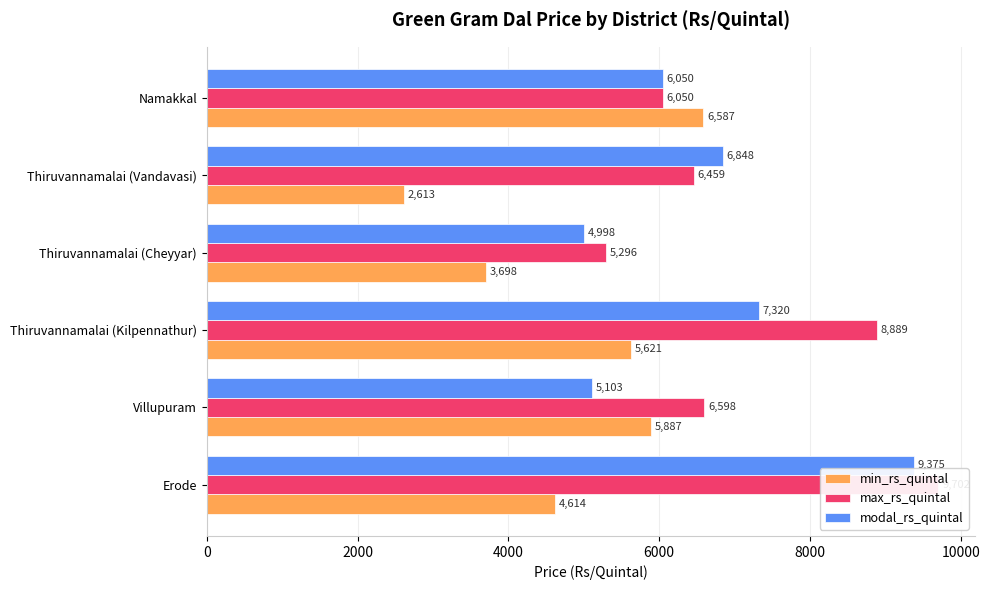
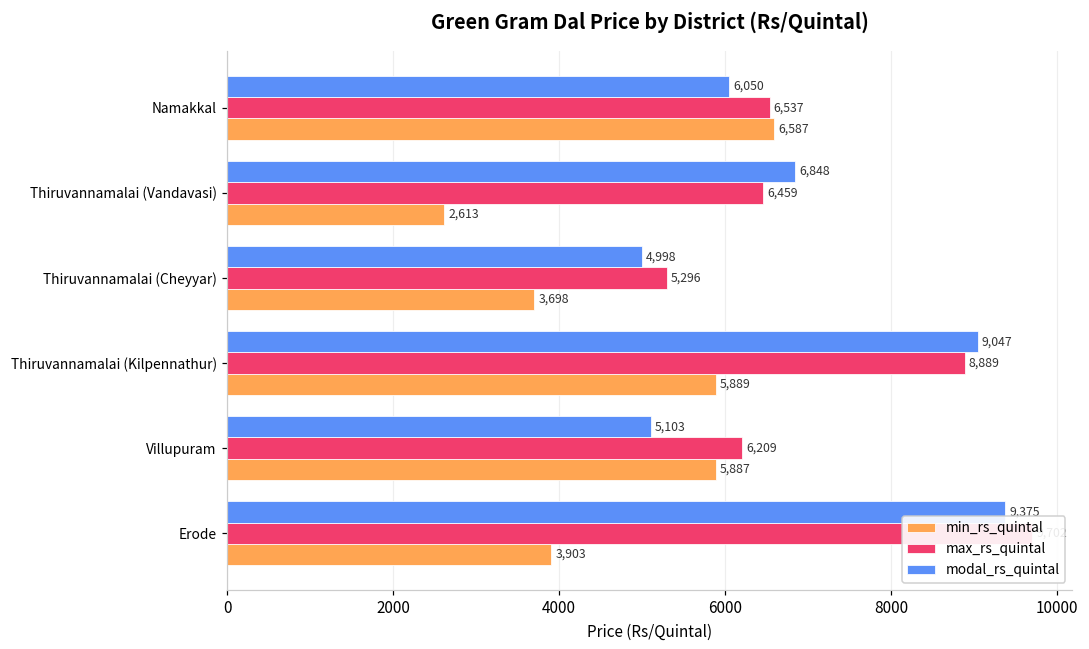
max_rs_quintal, Namakkal: 6,050 -> 6,537
modal_rs_quintal, Thiruvannamalai (Kilpennathur): 7,320 -> 9,047
min_rs_quintal, Thiruvannamalai (Kilpennathur): 5,621 -> 5,889
max_rs_quintal, Villupuram: 6,598 -> 6,209
min_rs_quintal, Erode: 4,614 -> 3,903
